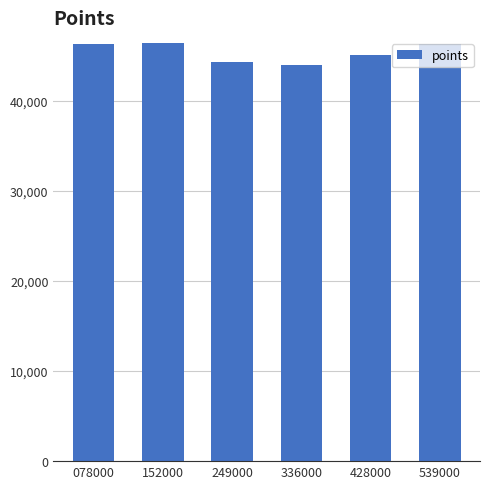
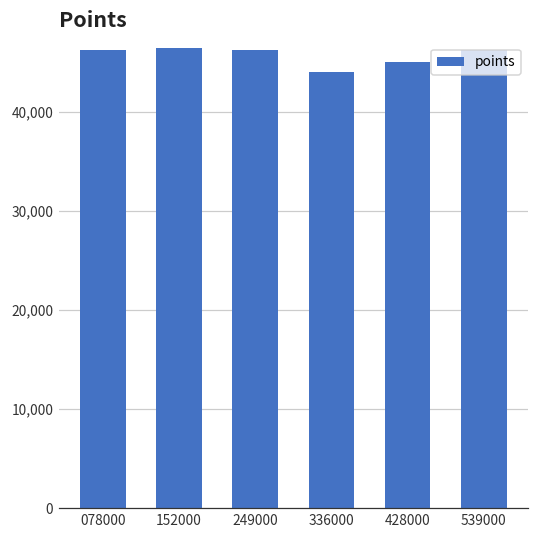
249000: 44,000 -> 46,000
